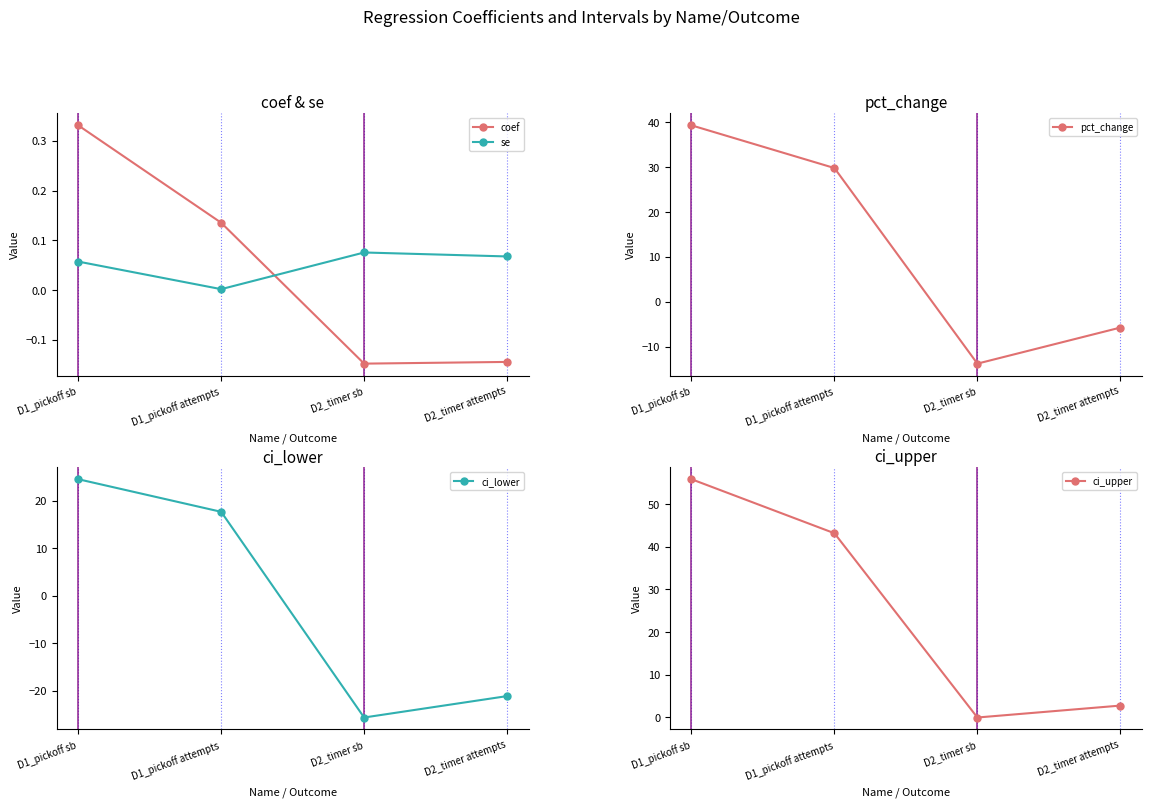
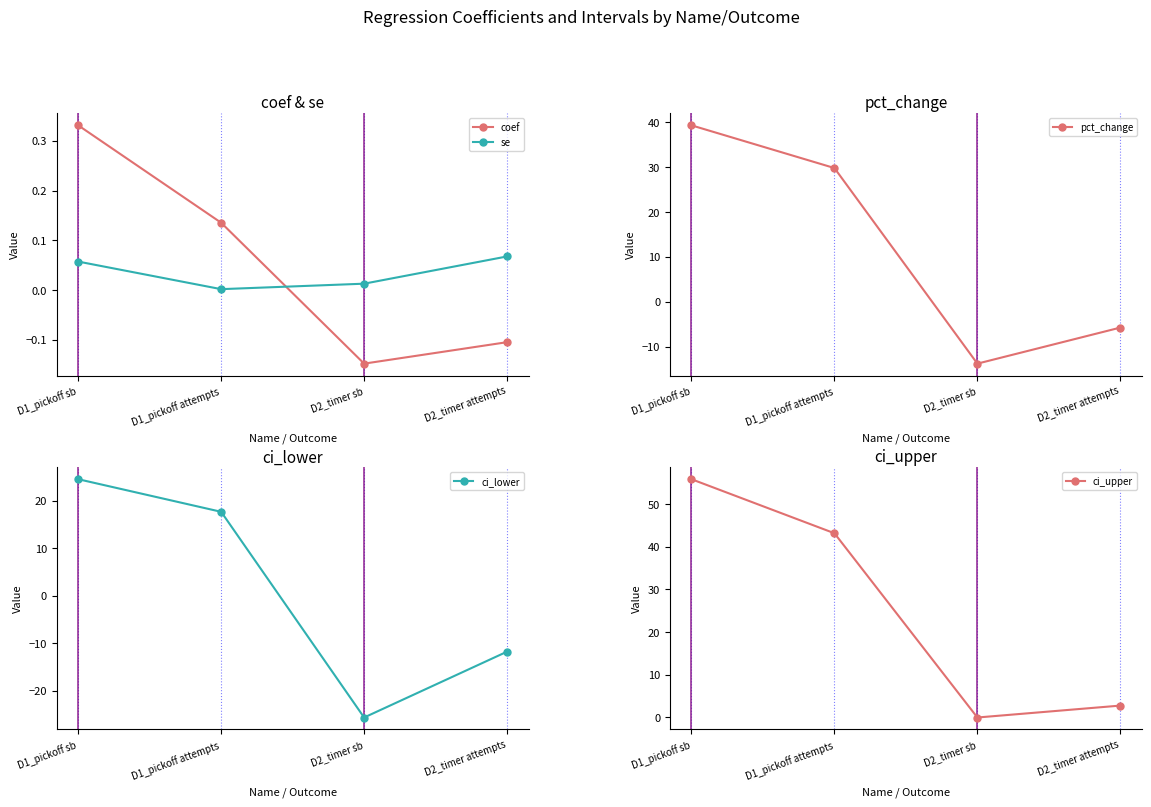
coef & se, se, D2_timer sb: 0.08 -> 0.01
coef & se, coef, D2_timer attempts: -0.14 -> -0.10
ci_lower, D2_timer attempts: -21 -> -12
